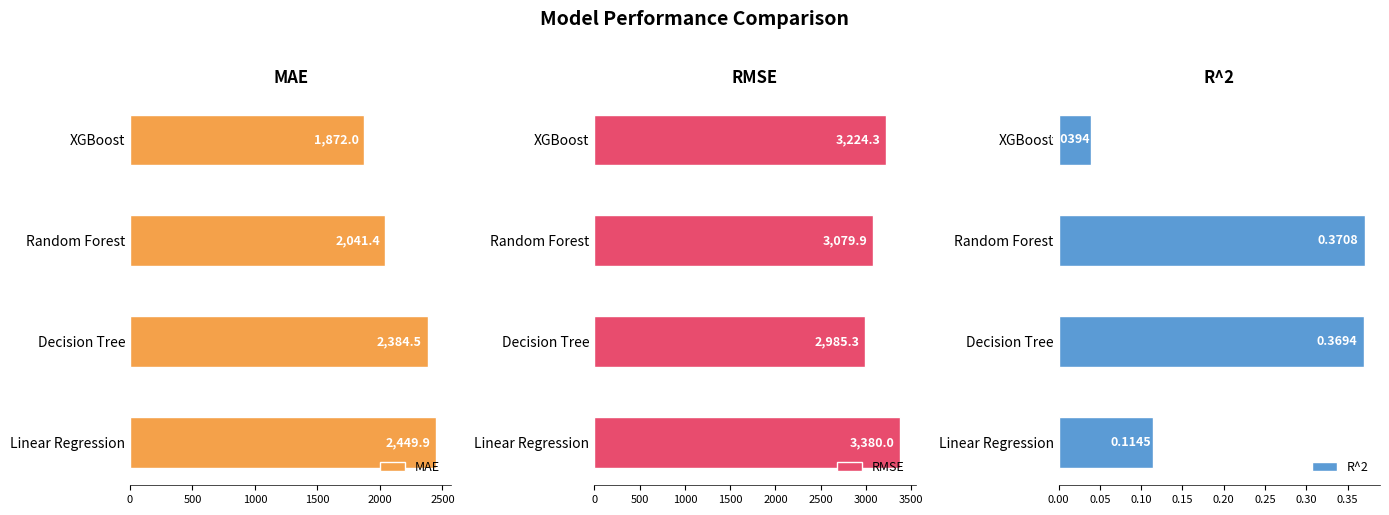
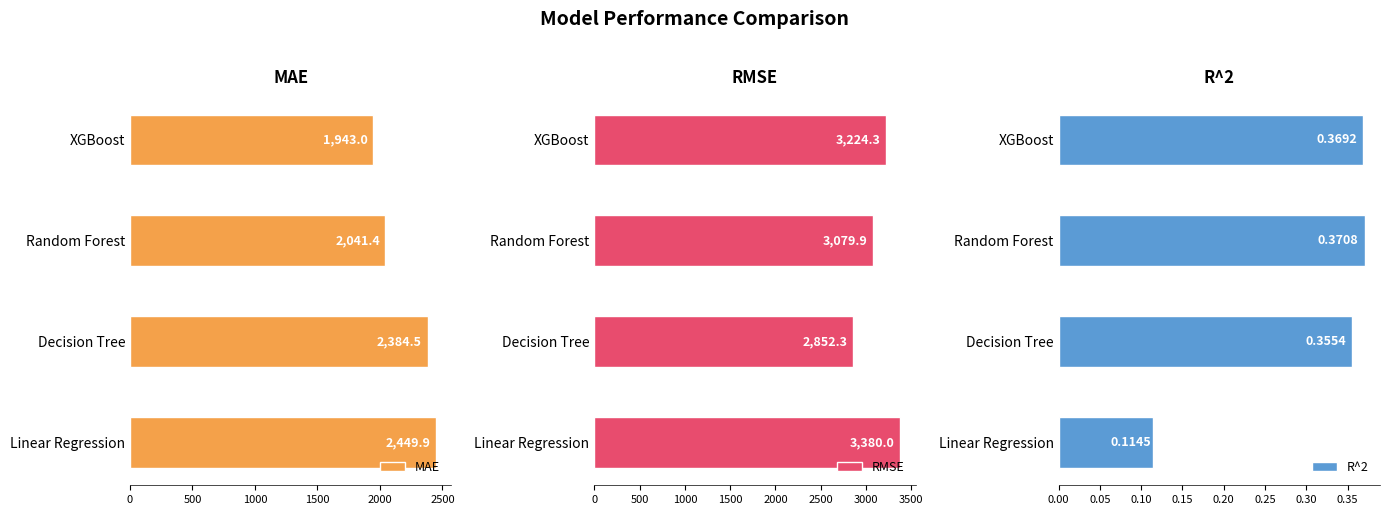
MAE, XGBoost: 1,872.0 -> 1,943.0
RMSE, Decision Tree: 2,985.3 -> 2,852.3
R^2, XGBoost: 0.0394 -> 0.3692
R^2, Decision Tree: 0.3694 -> 0.3554
